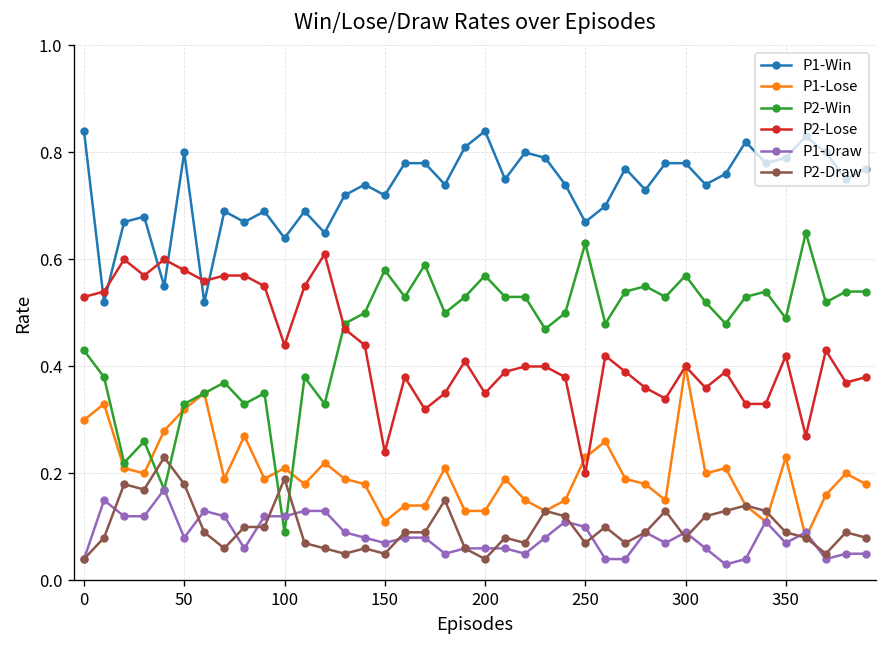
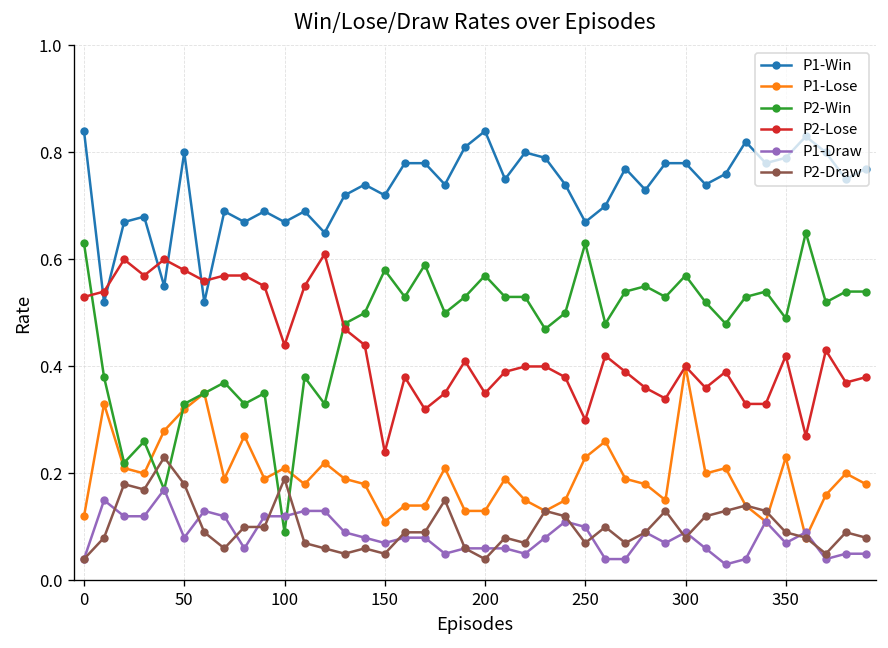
P1-Lose, 0: 0.30 -> 0.12
P2-Win, 0: 0.43 -> 0.63
P1-Win, 100: 0.64 -> 0.67
P2-Lose, 250: 0.2 -> 0.3
